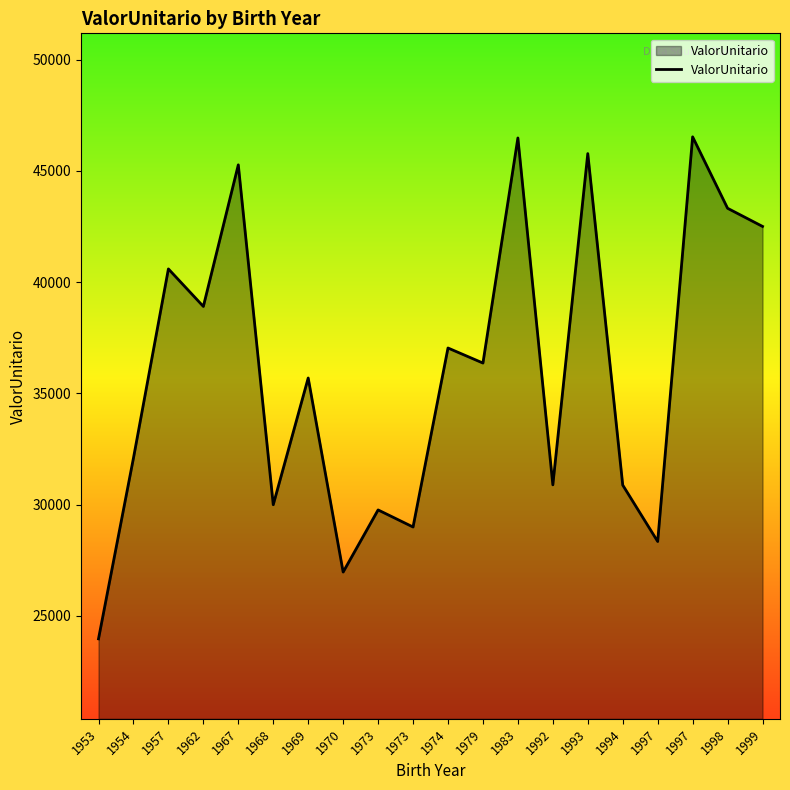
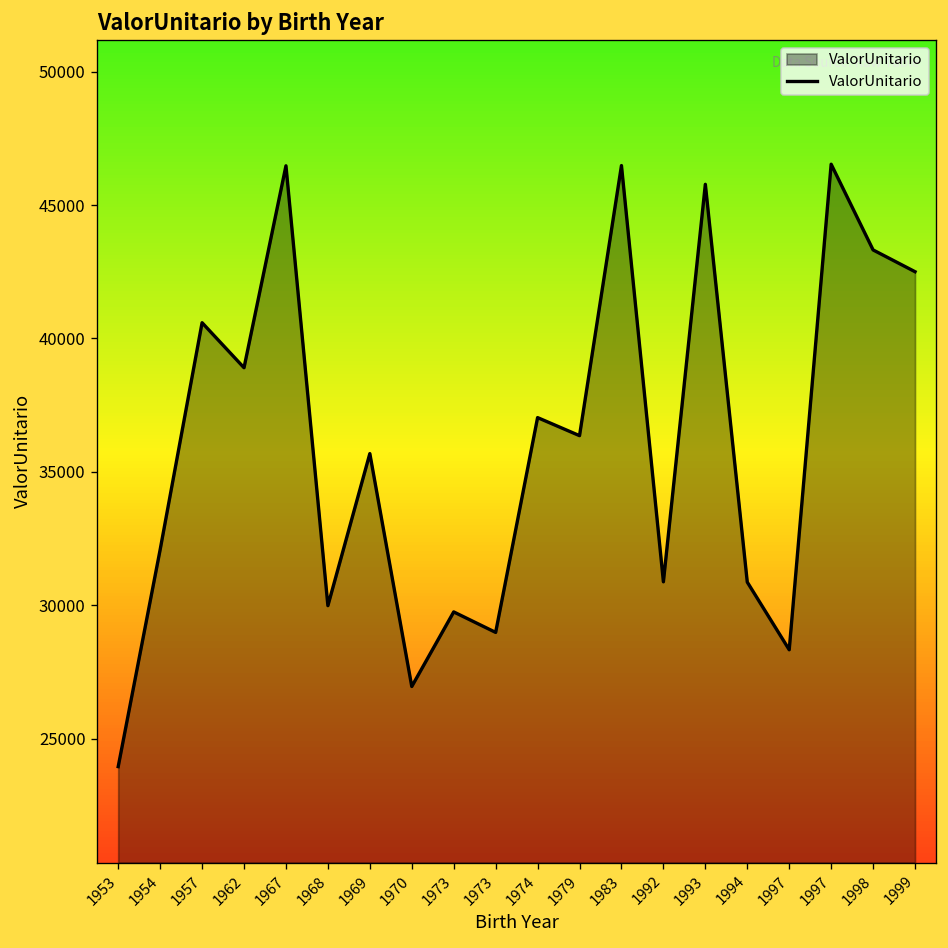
1967: 45300 -> 46500
